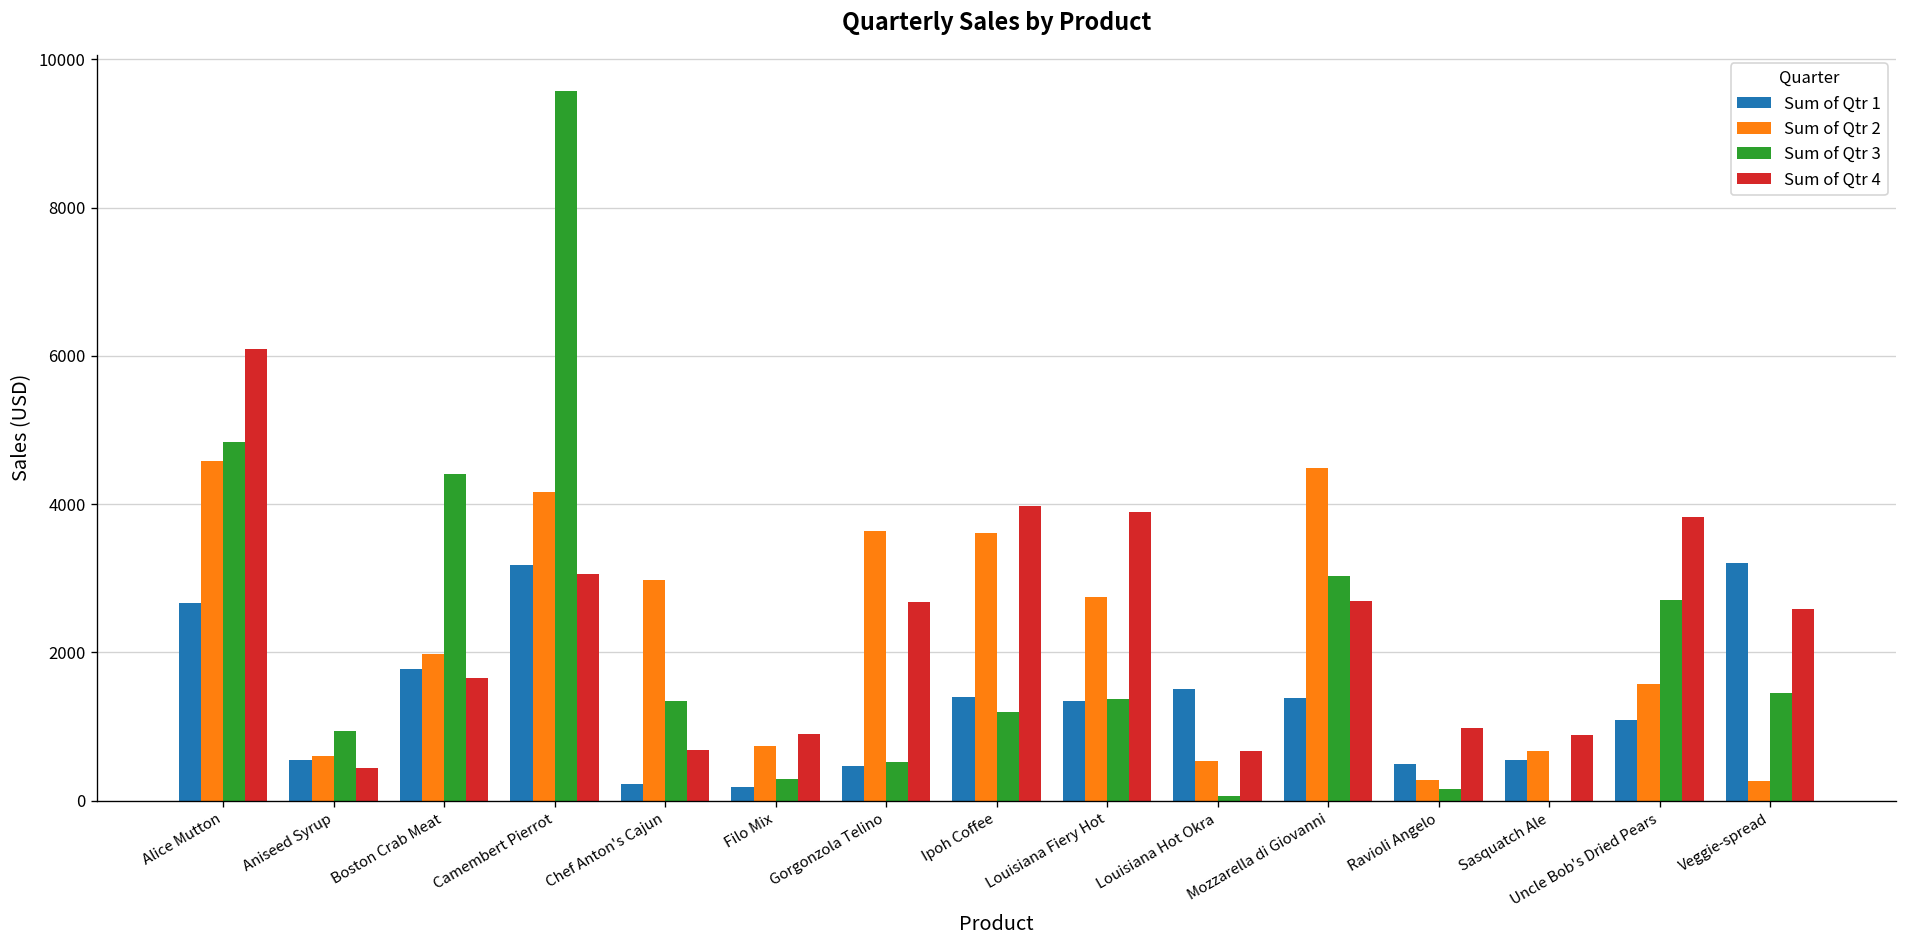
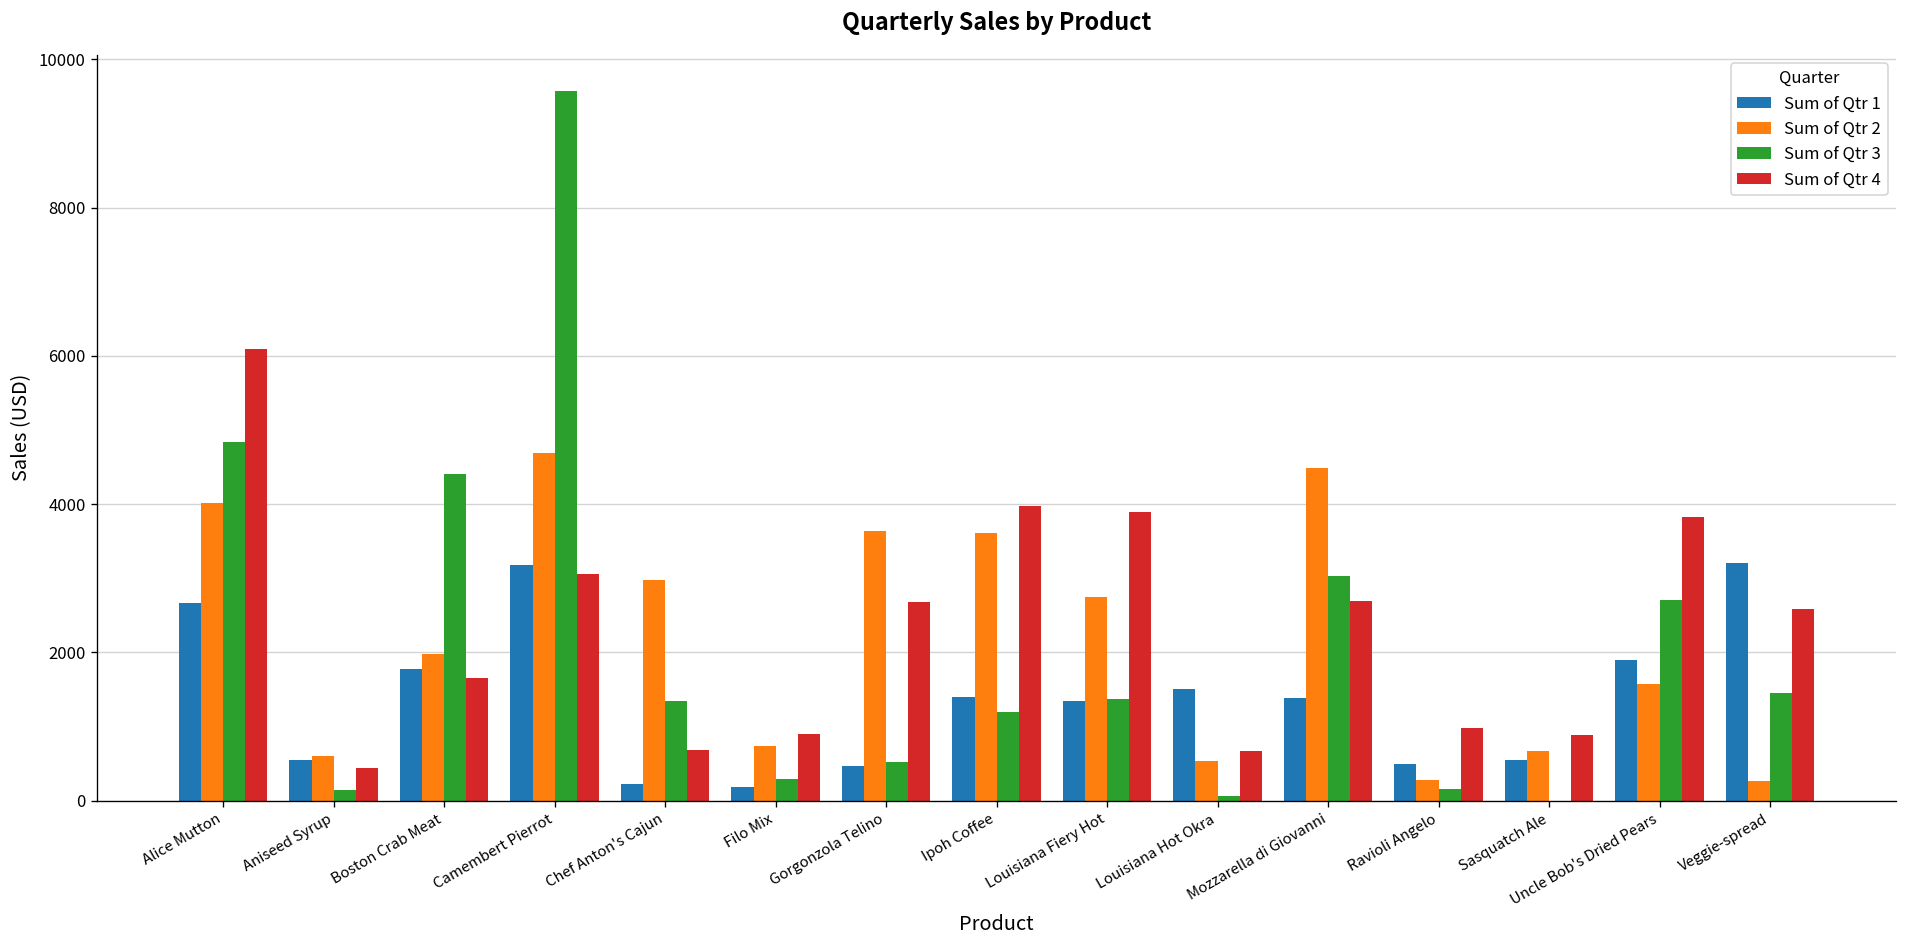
Sum of Qtr 2, Alice Mutton: 4600 -> 4000
Sum of Qtr 3, Aniseed Syrup: 900 -> 100
Sum of Qtr 2, Camembert Pierrot: 4200 -> 4700
Sum of Qtr 1, Uncle Bob's Dried Pears: 1100 -> 1900
